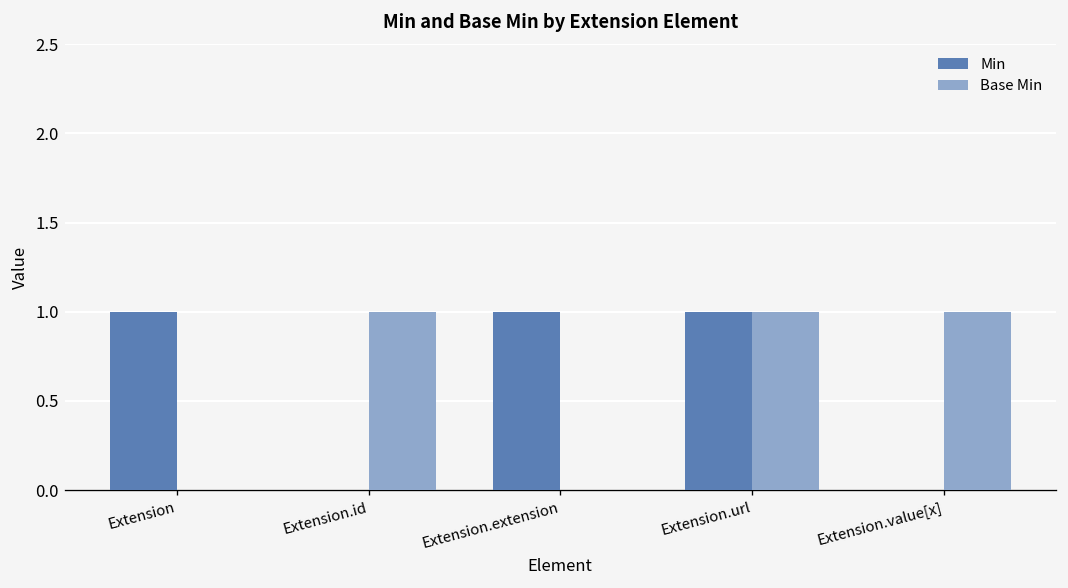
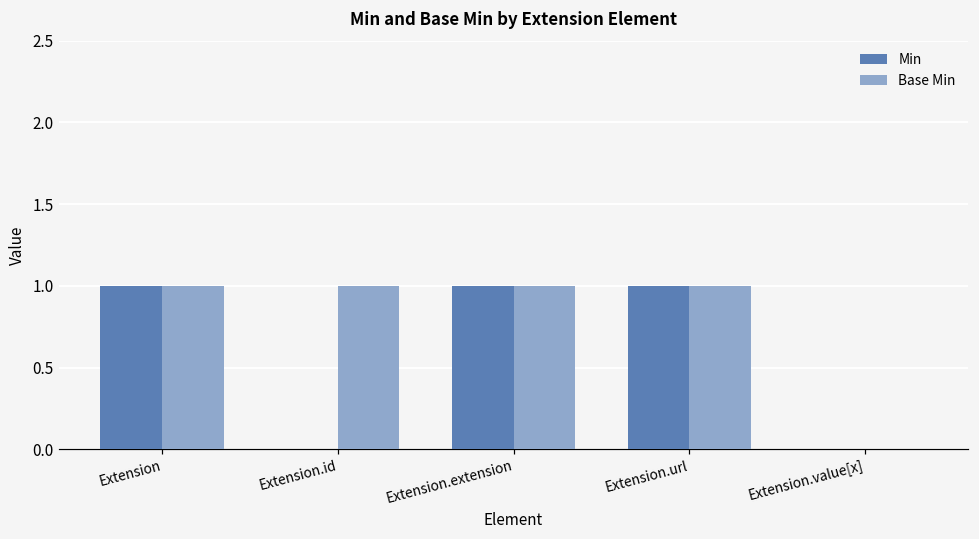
Base Min, Extension: 0 -> 1
Base Min, Extension.extension: 0 -> 1
Base Min, Extension.value[x]: 1 -> 0
